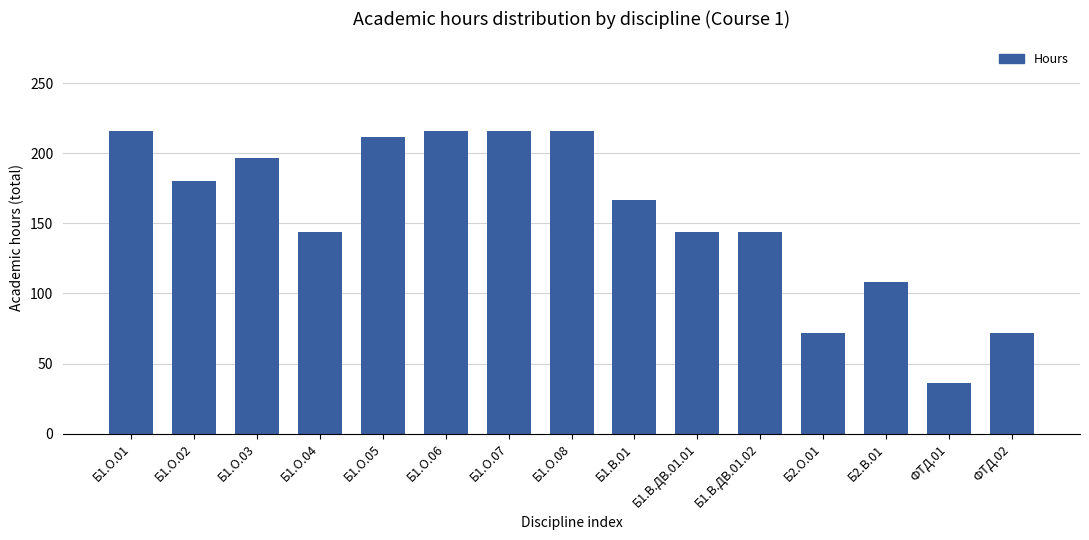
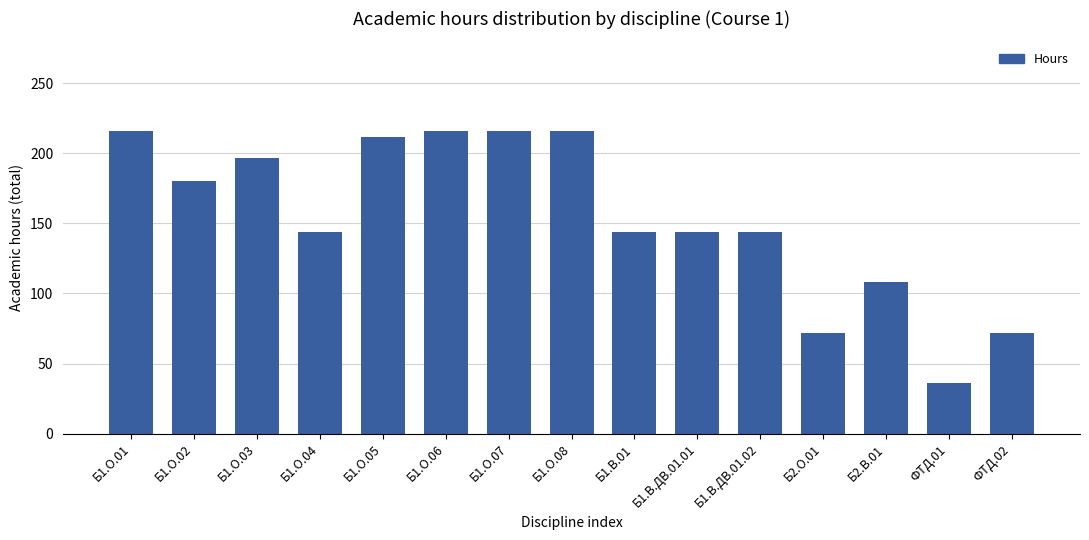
Б1.В.01: 167 -> 144
